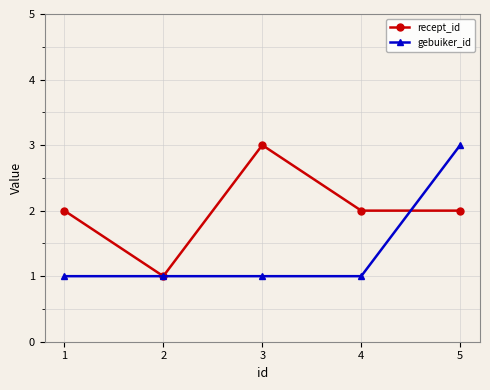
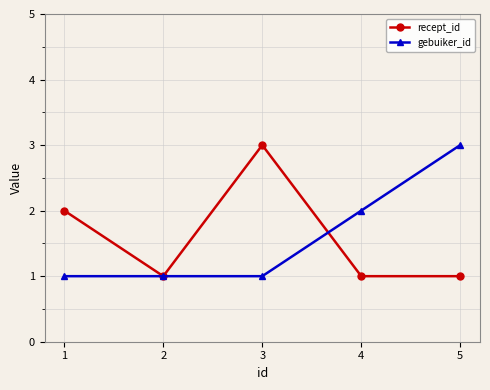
recept_id, 4: 2 -> 1
gebuiker_id, 4: 1 -> 2
recept_id, 5: 2 -> 1
